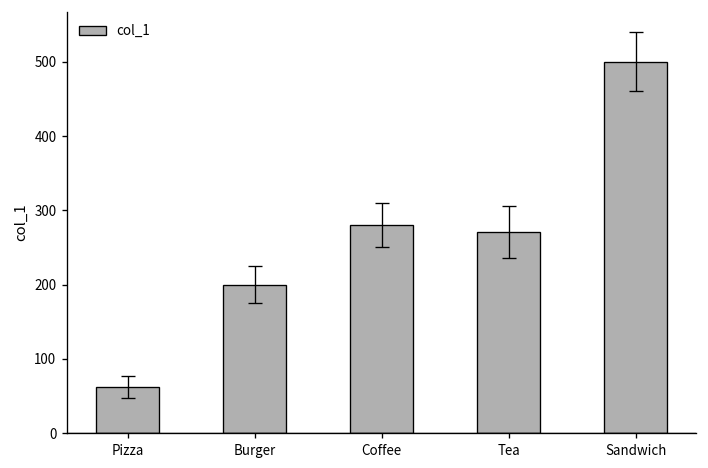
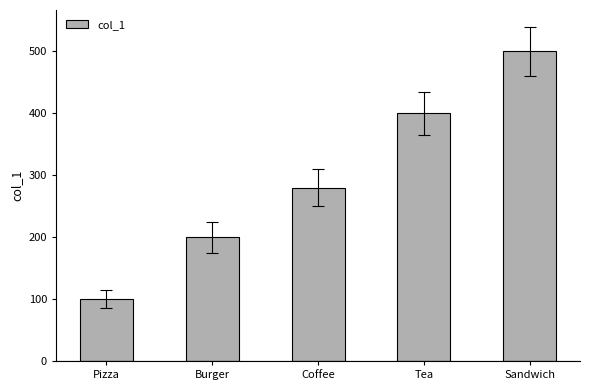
col_1, Pizza: 60 -> 100
col_1, Tea: 270 -> 400
